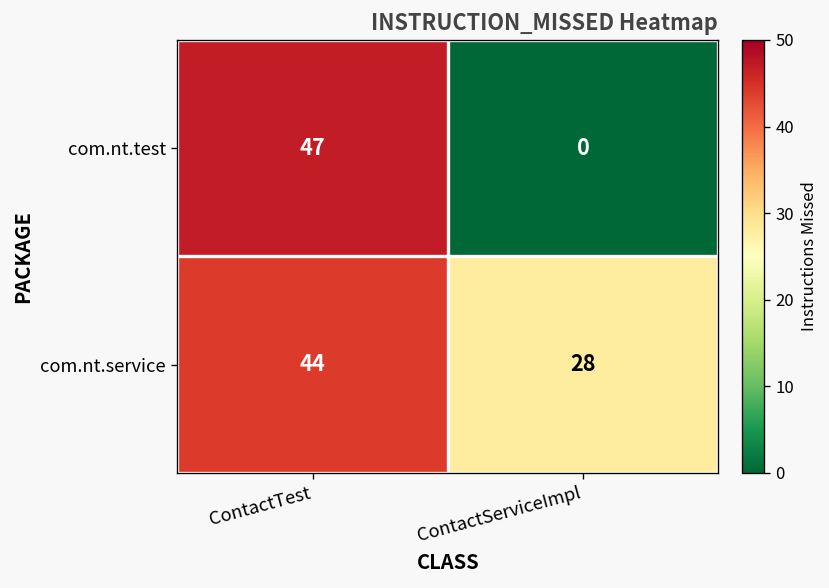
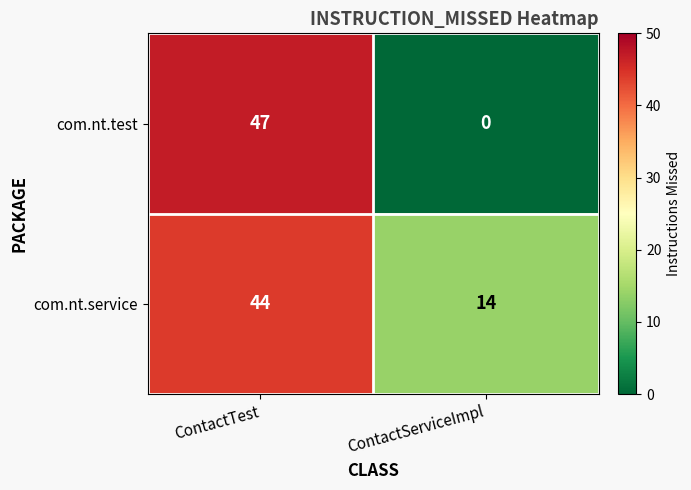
com.nt.service, ContactServiceImpl: 28 -> 14
